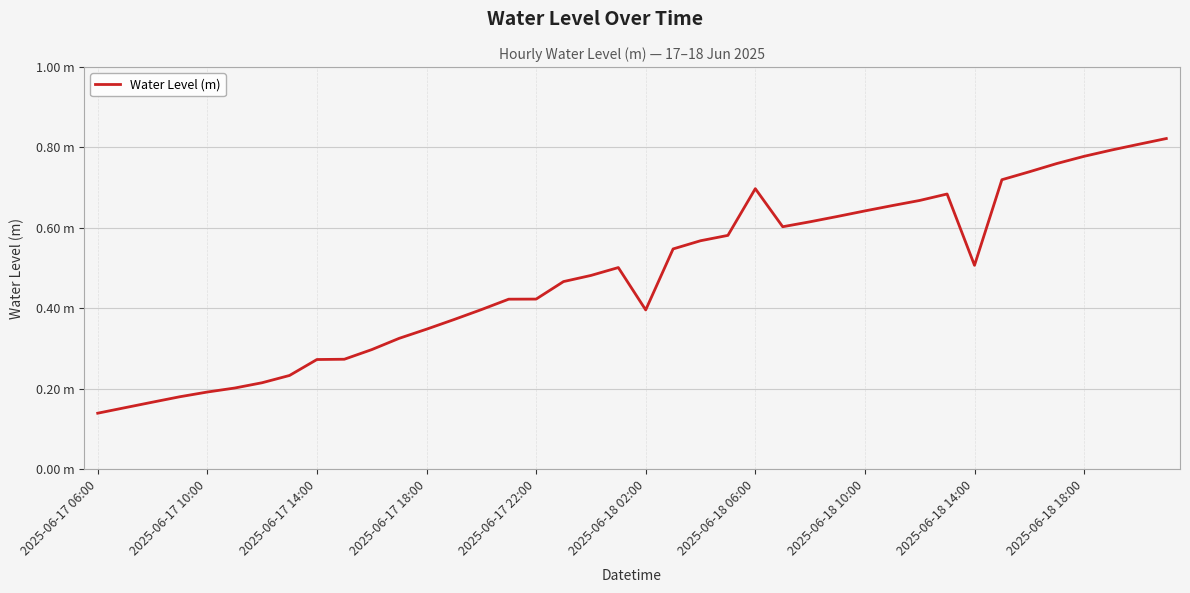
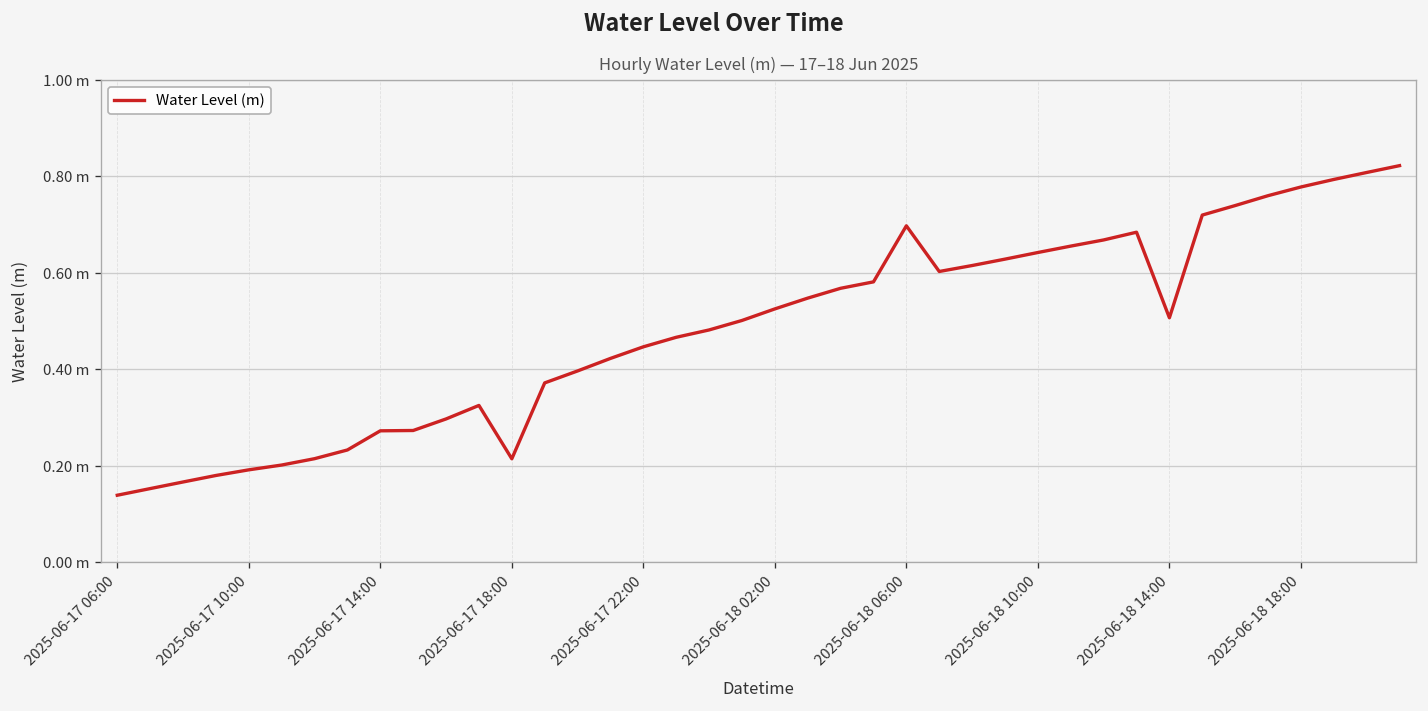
2025-06-17 18:00: 0.35 m -> 0.21 m
2025-06-17 22:00: 0.42 m -> 0.45 m
2025-06-18 02:00: 0.40 m -> 0.53 m
